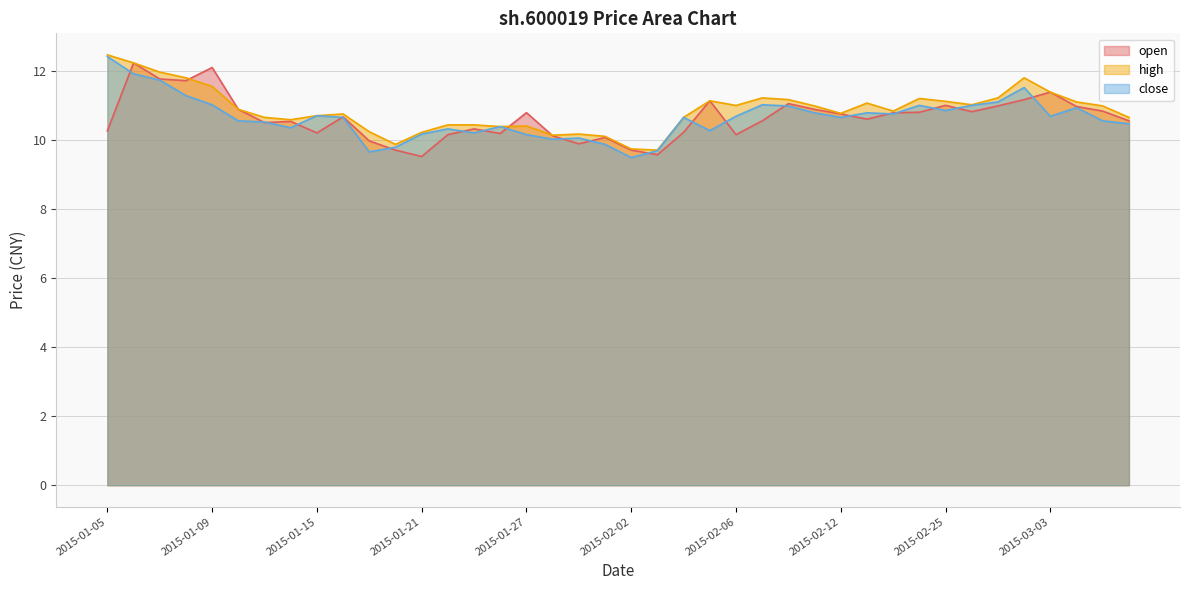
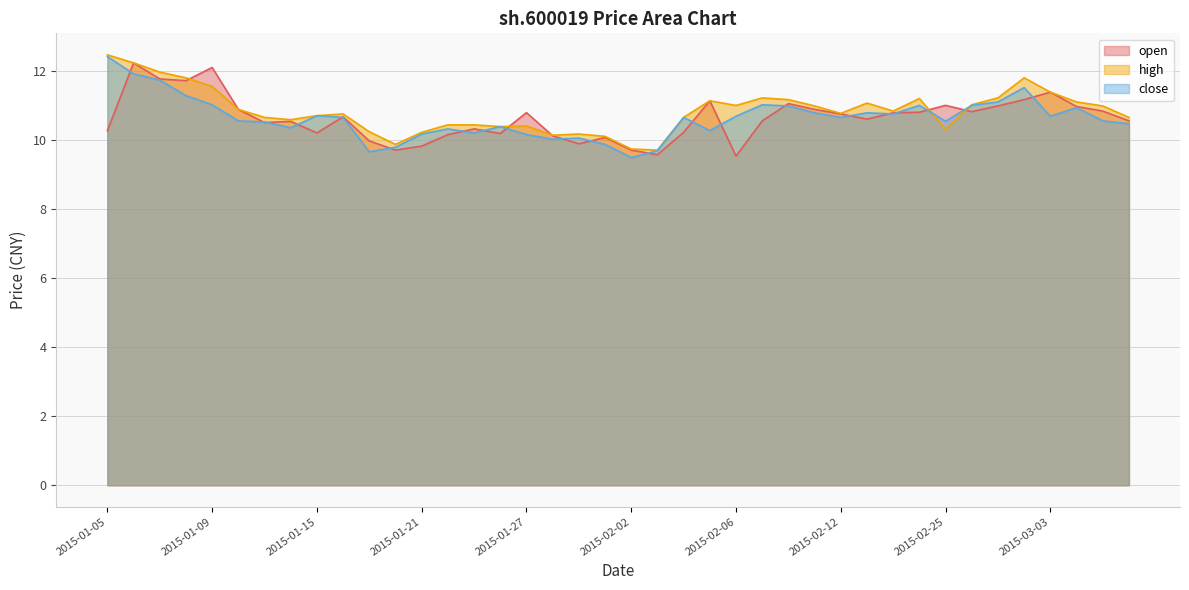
open, 2015-01-21: 9.5 -> 9.8
open, 2015-02-06: 10.2 -> 9.5
high, 2015-02-25: 11.1 -> 10.3
close, 2015-02-25: 10.9 -> 10.5
